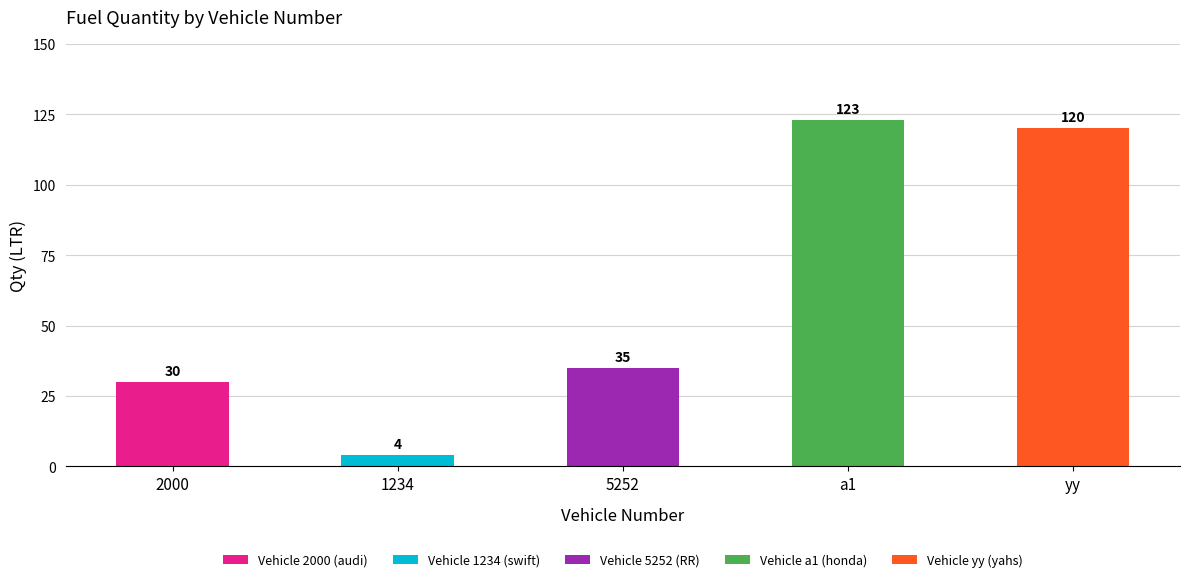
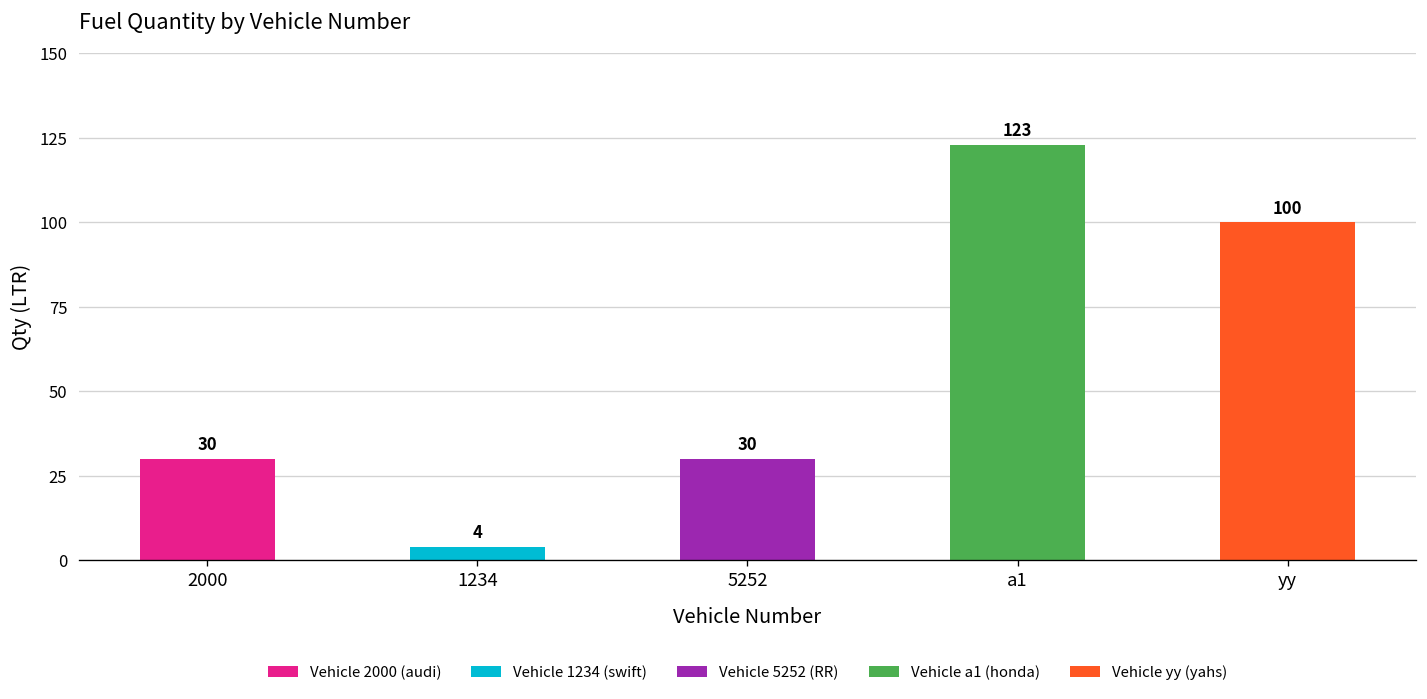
5252: 35 -> 30
yy: 120 -> 100
